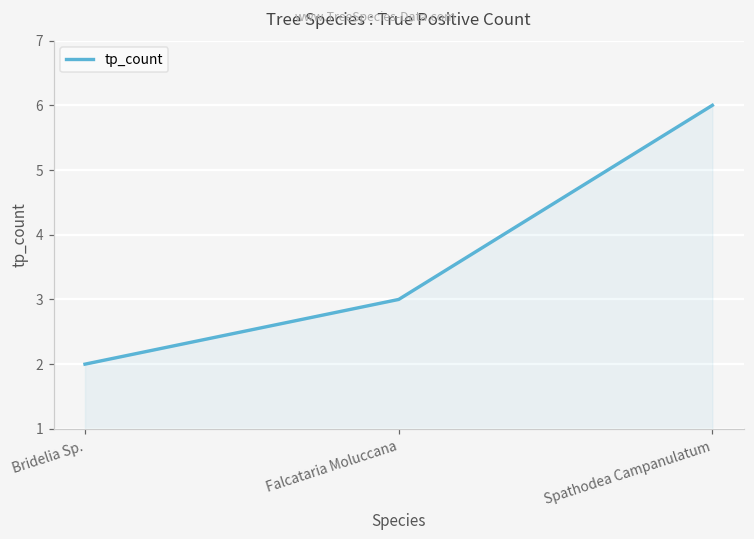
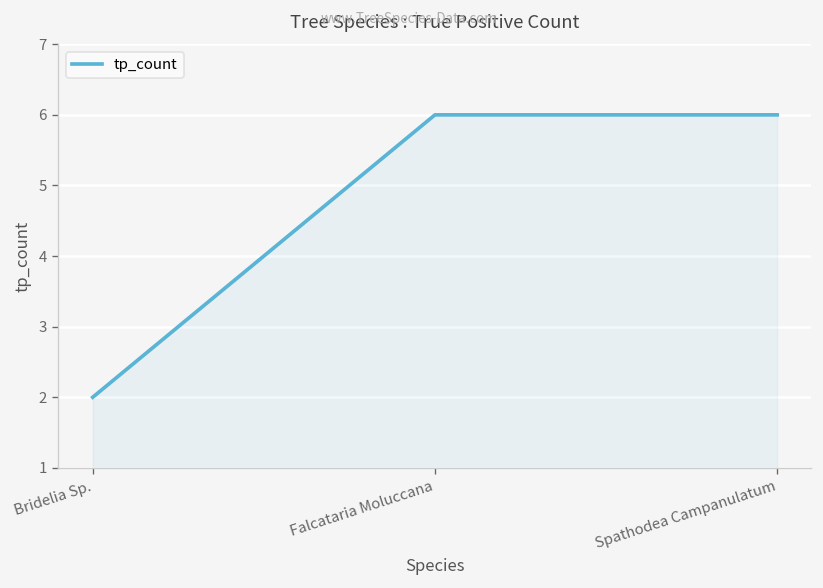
Falcataria Moluccana: 3 -> 6
